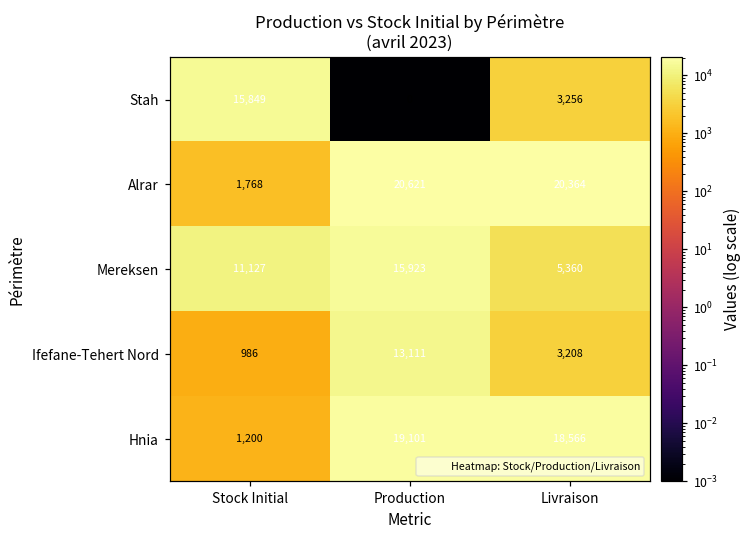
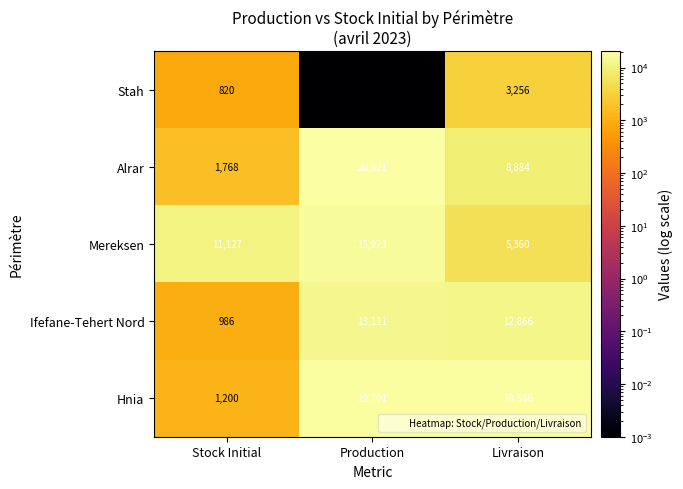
Stah, Stock Initial: 15,849 -> 820
Alrar, Livraison: 20,364 -> 8,884
Ifefane-Tehert Nord, Livraison: 3,208 -> 12,866
